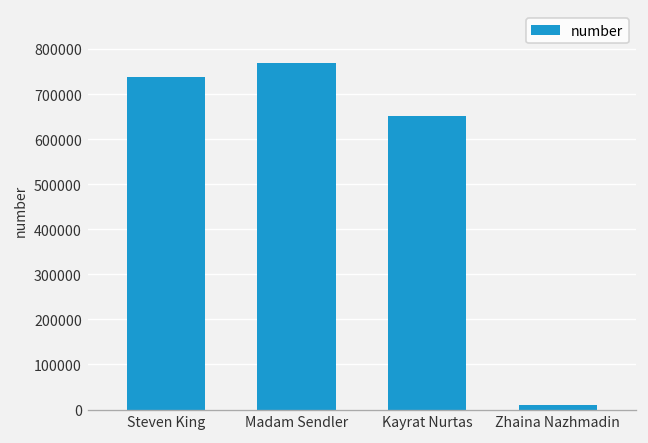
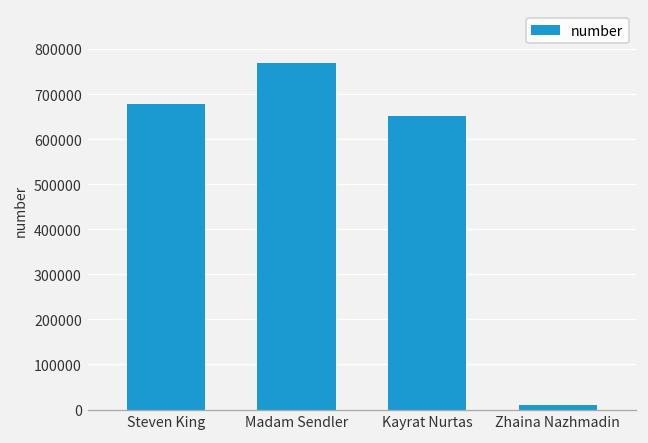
Steven King: 740000 -> 680000
